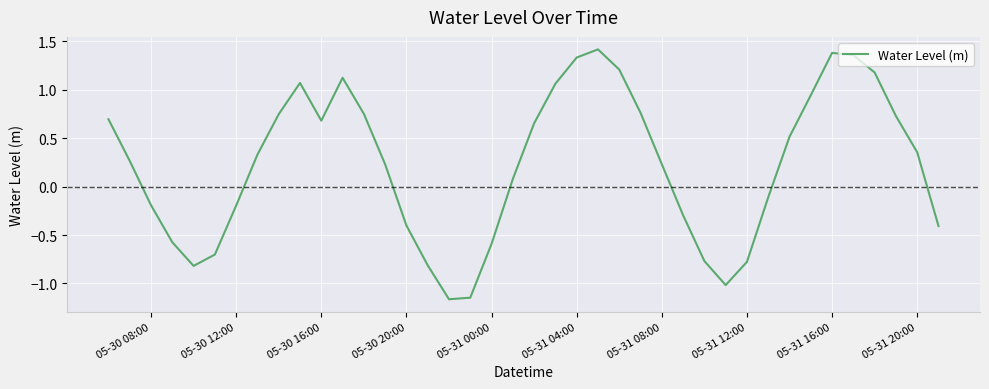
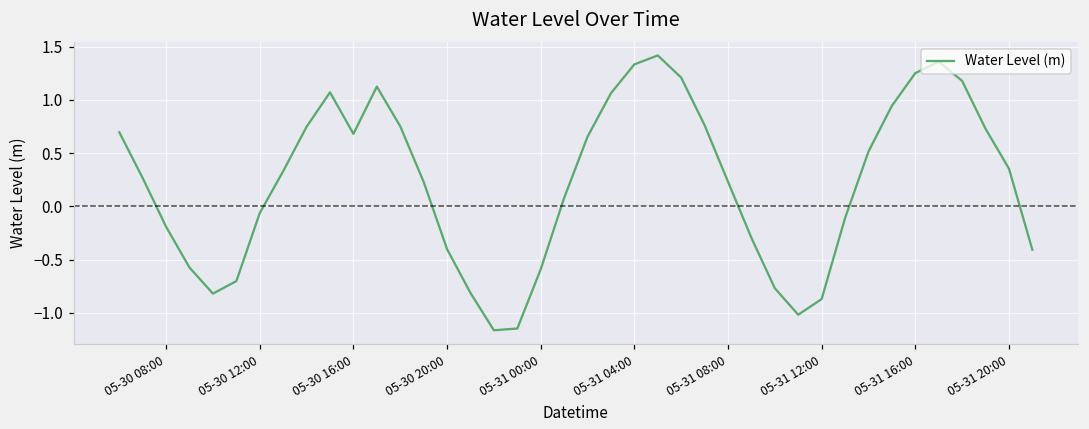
05-30 12:00: -0.2 -> -0.1
05-31 12:00: -0.8 -> -0.9
05-31 16:00: 1.4 -> 1.3
